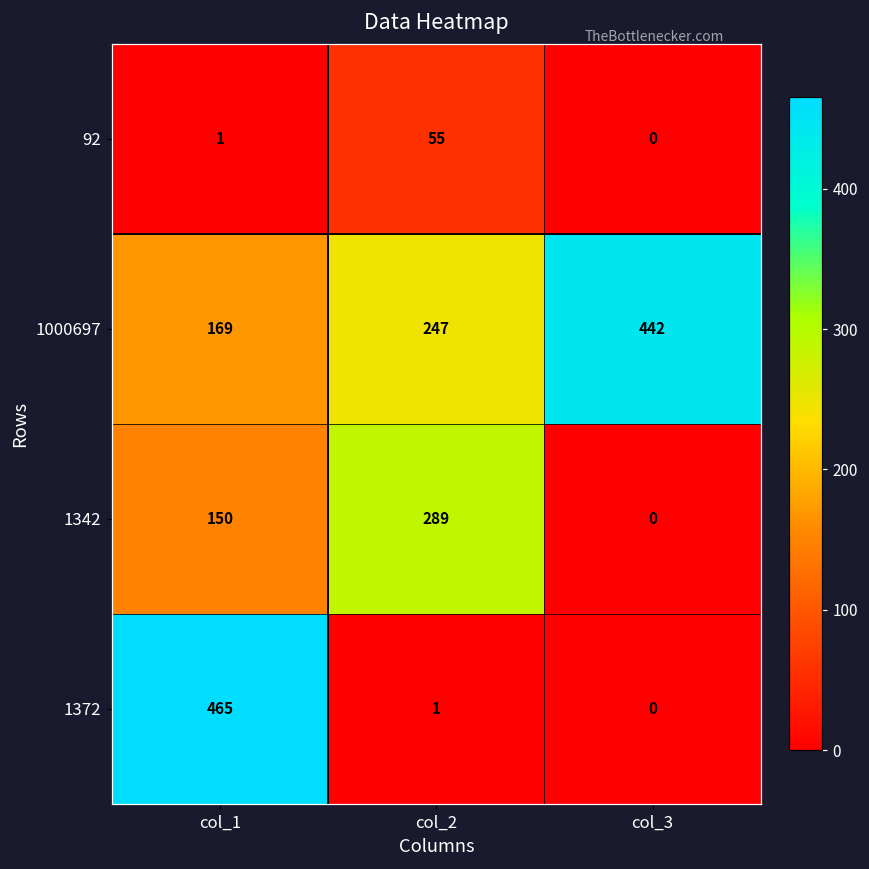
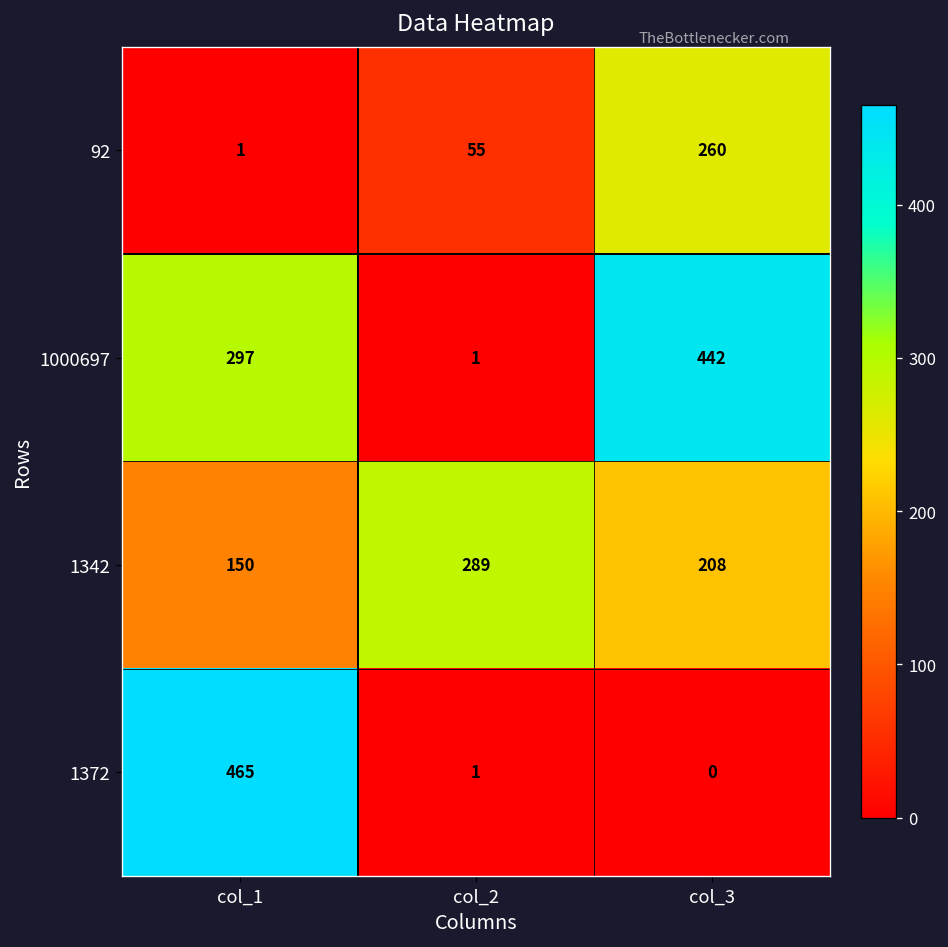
92, col_3: 0 -> 260
1000697, col_1: 169 -> 297
1000697, col_2: 247 -> 1
1342, col_3: 0 -> 208
